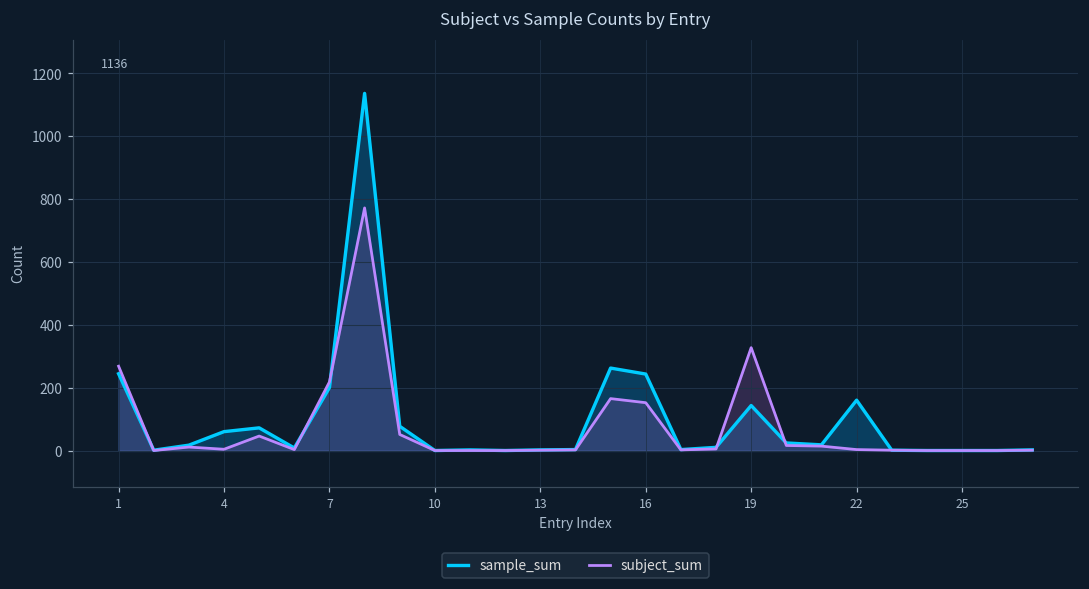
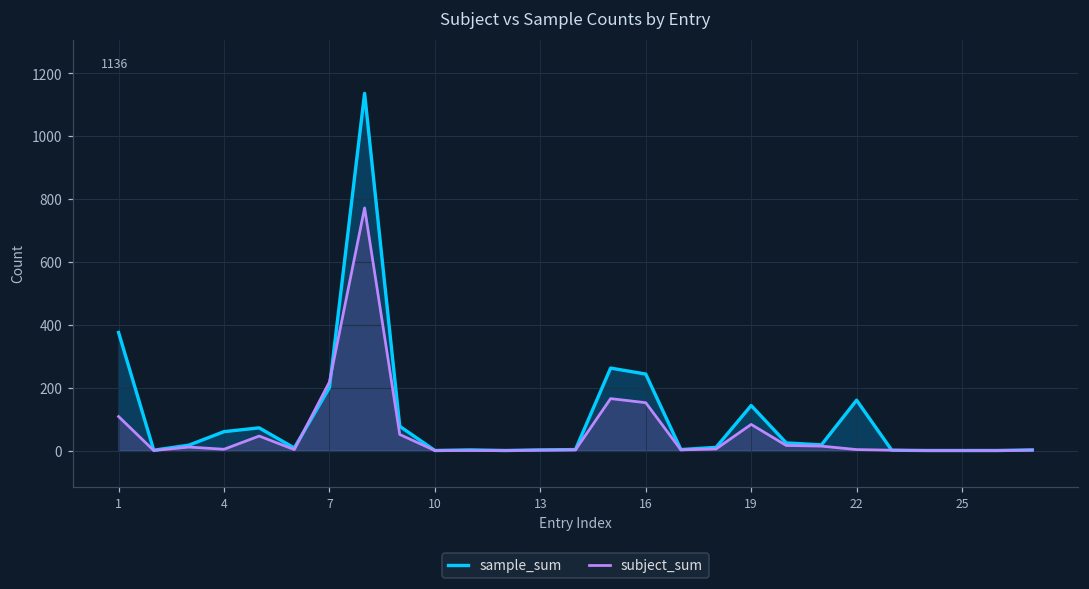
sample_sum, 1: 250 -> 380
subject_sum, 1: 270 -> 110
subject_sum, 19: 330 -> 80
